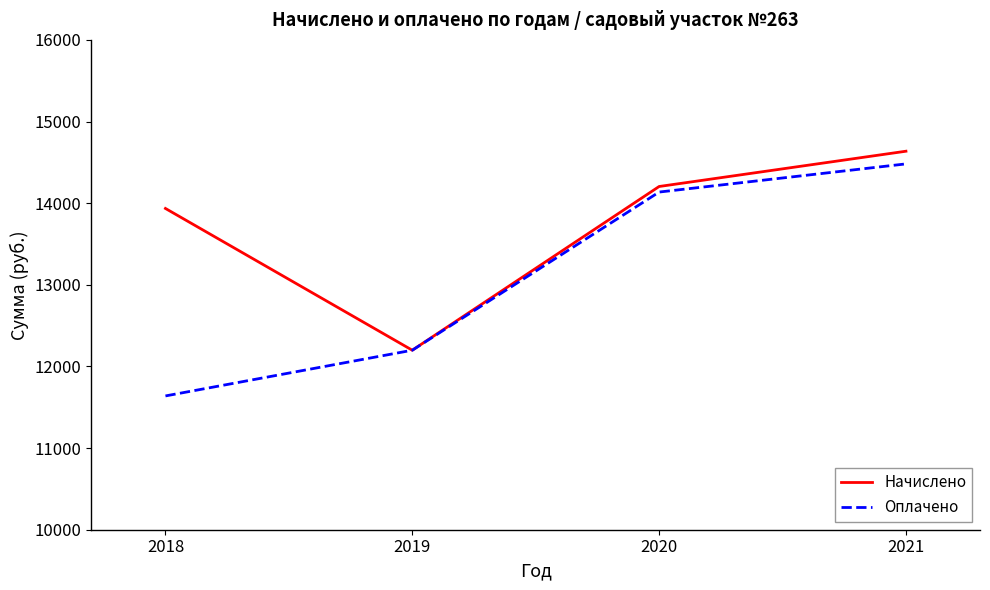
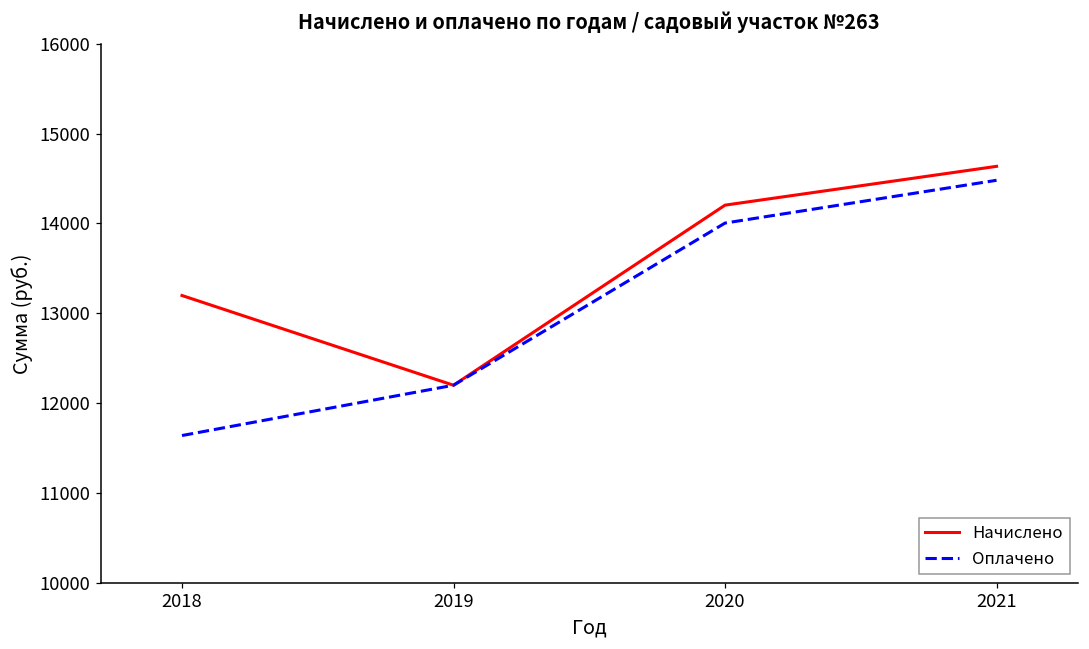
Начислено, 2018: 13900 -> 13200
Оплачено, 2020: 14100 -> 14000
